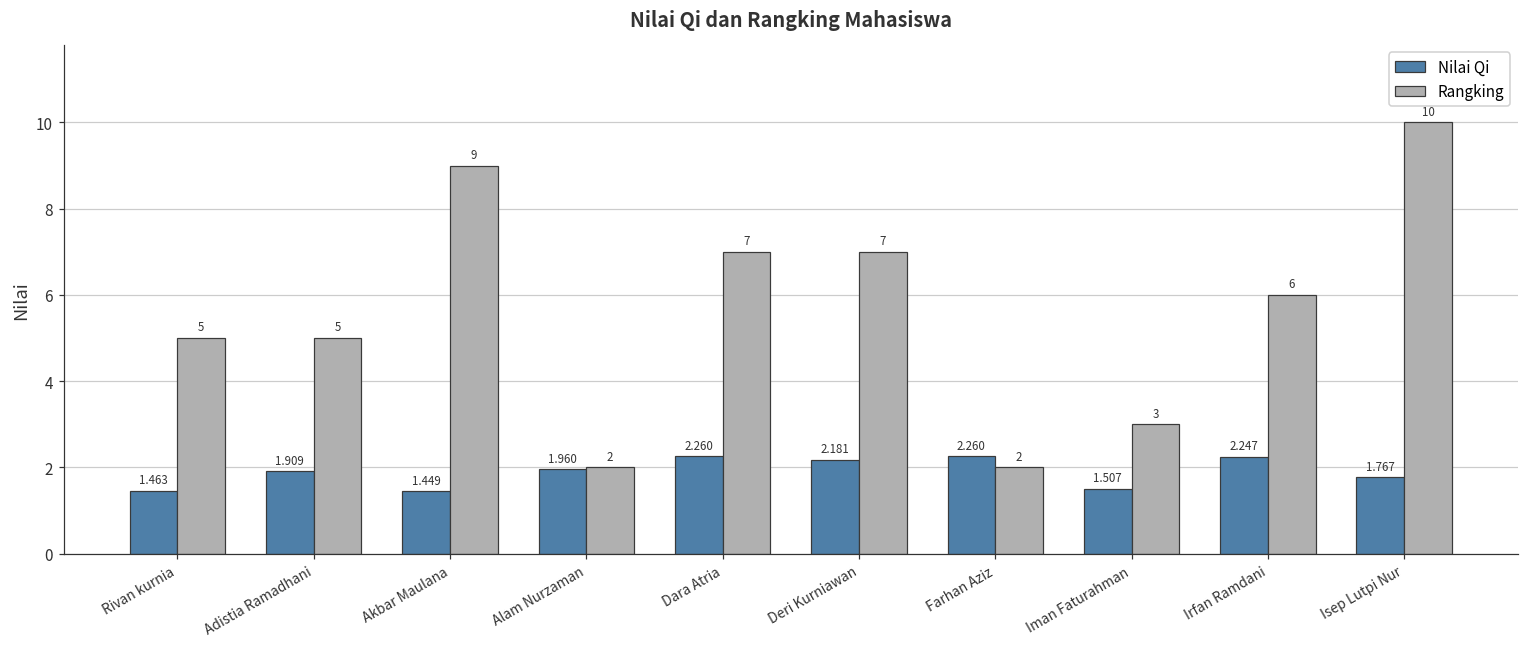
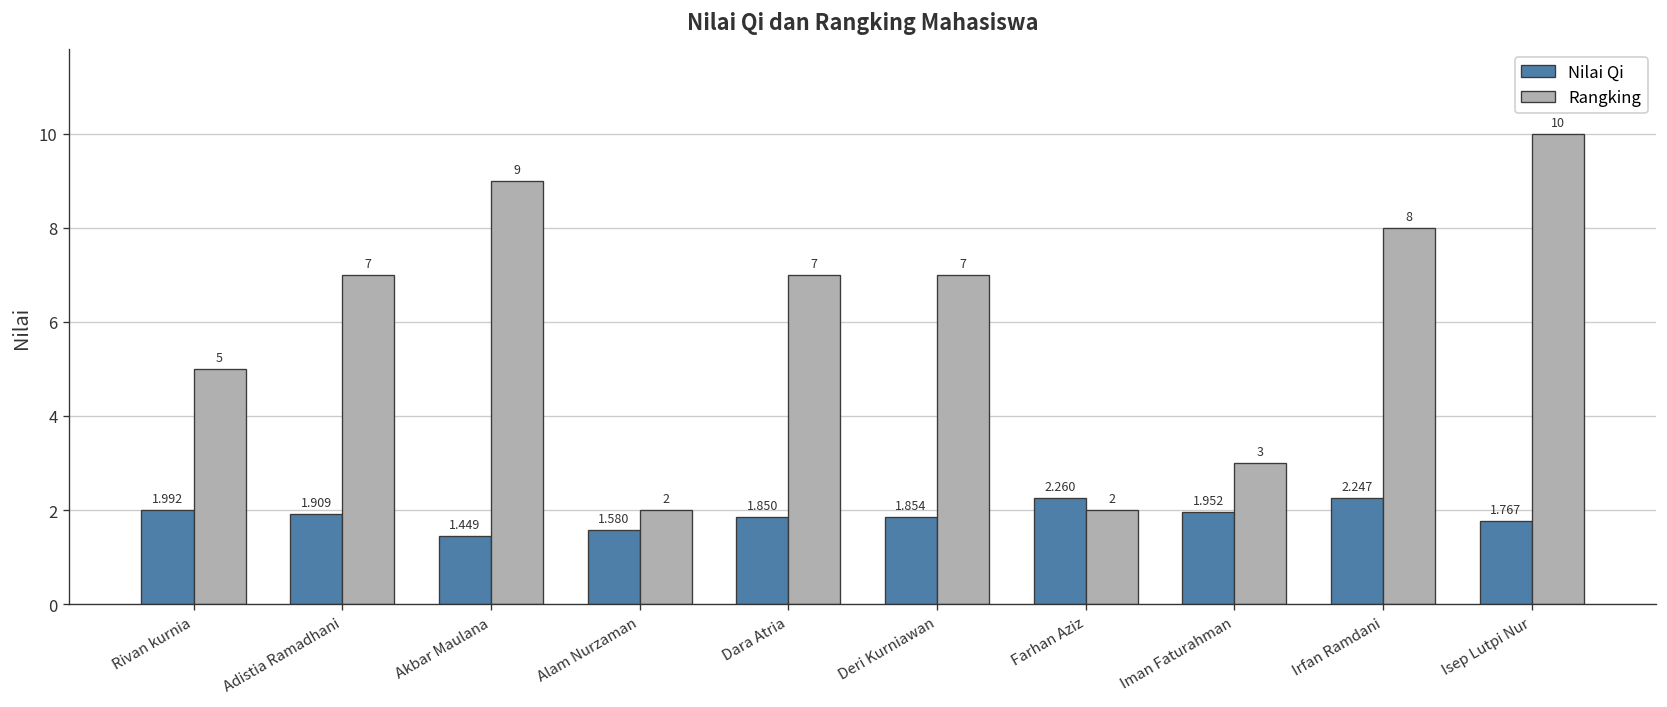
Nilai Qi, Rivan kurnia: 1.463 -> 1.992
Rangking, Adistia Ramadhani: 5 -> 7
Nilai Qi, Alam Nurzaman: 1.960 -> 1.580
Nilai Qi, Dara Atria: 2.260 -> 1.850
Nilai Qi, Deri Kurniawan: 2.181 -> 1.854
Nilai Qi, Iman Faturahman: 1.507 -> 1.952
Rangking, Irfan Ramdani: 6 -> 8
